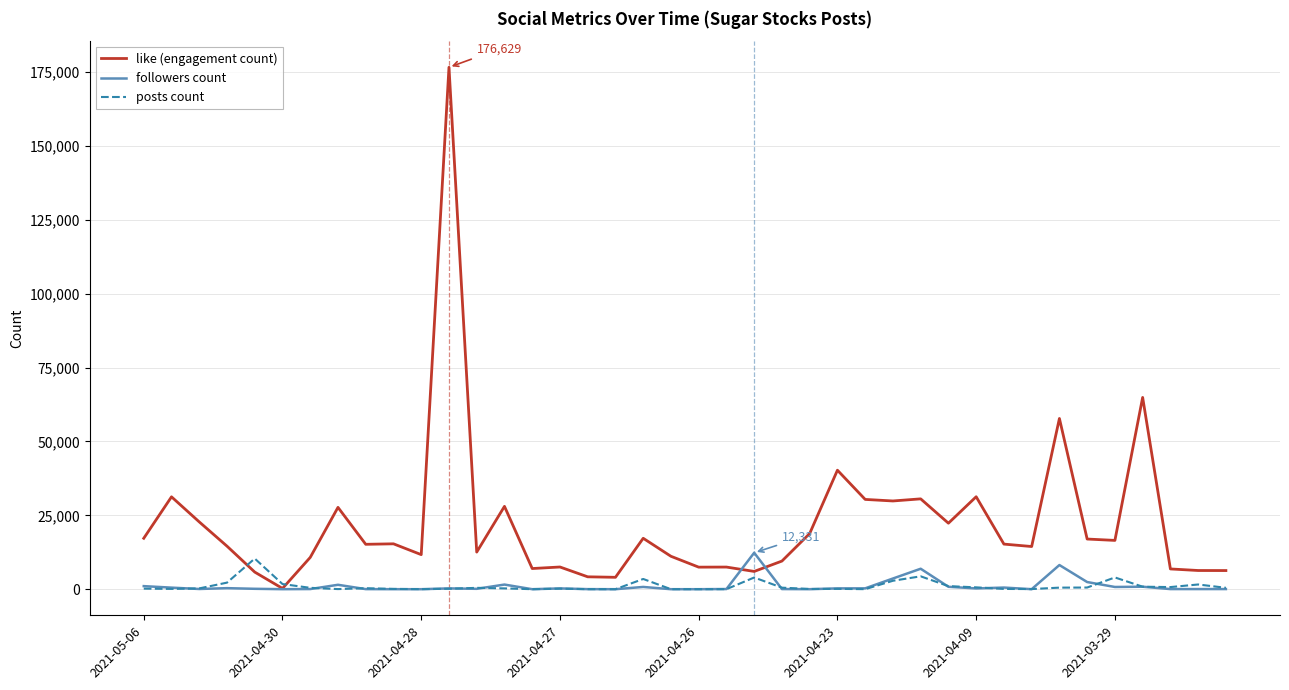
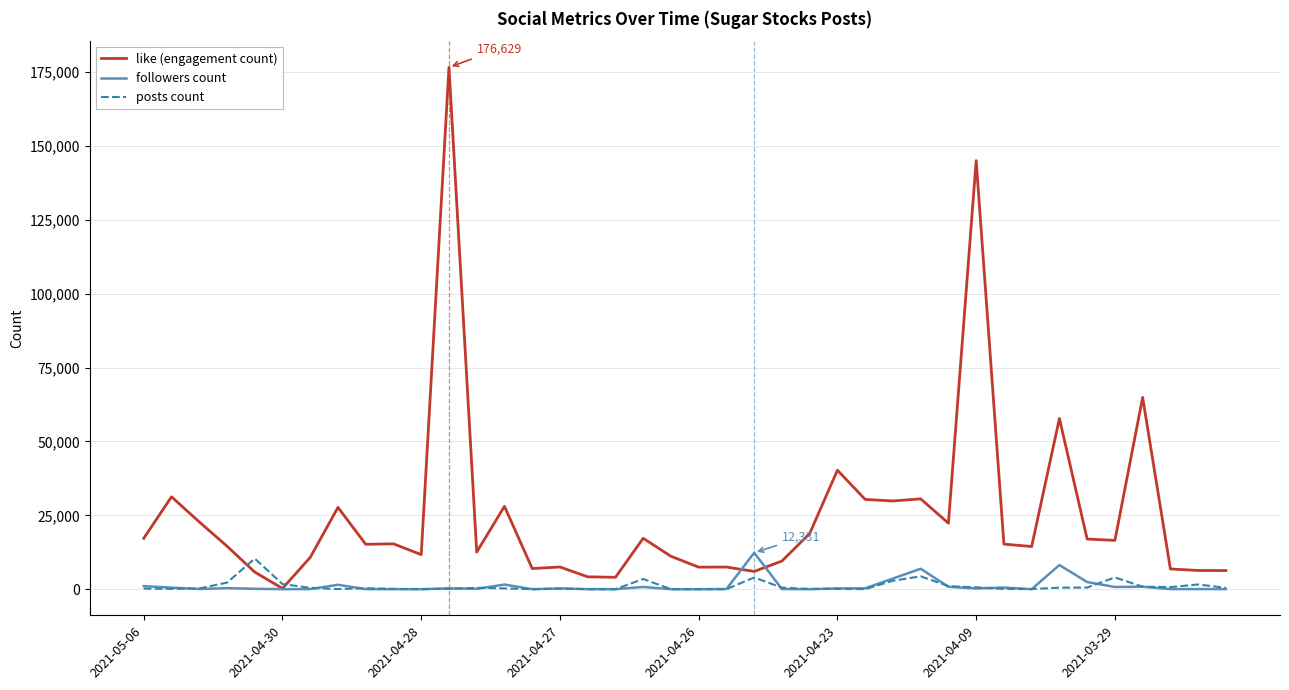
like (engagement count), 2021-04-09: 31,000 -> 145,000
